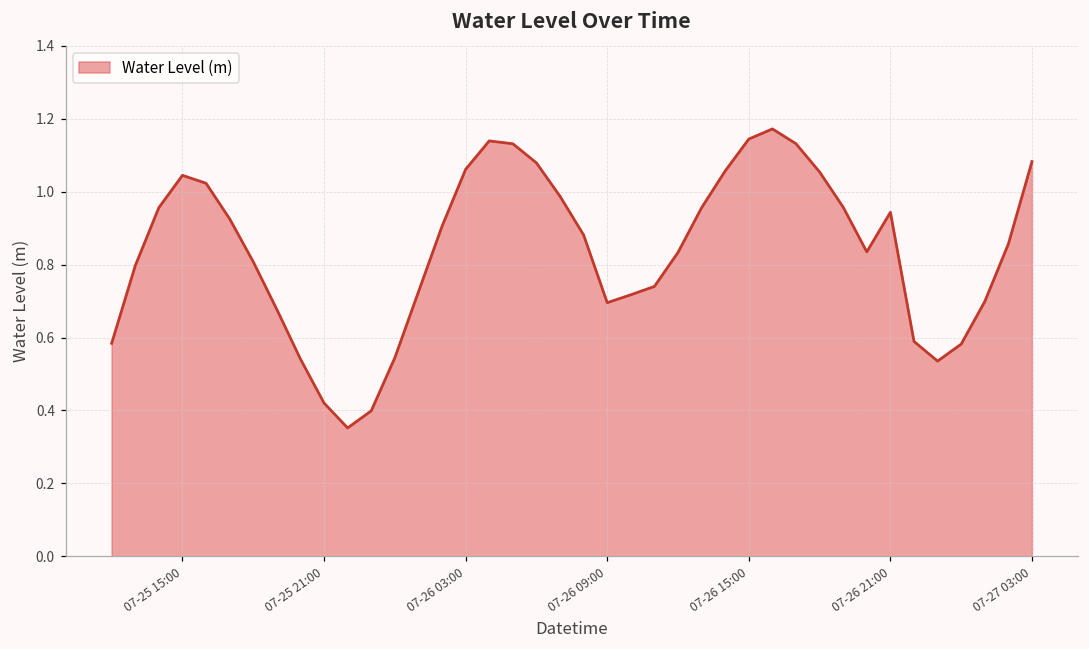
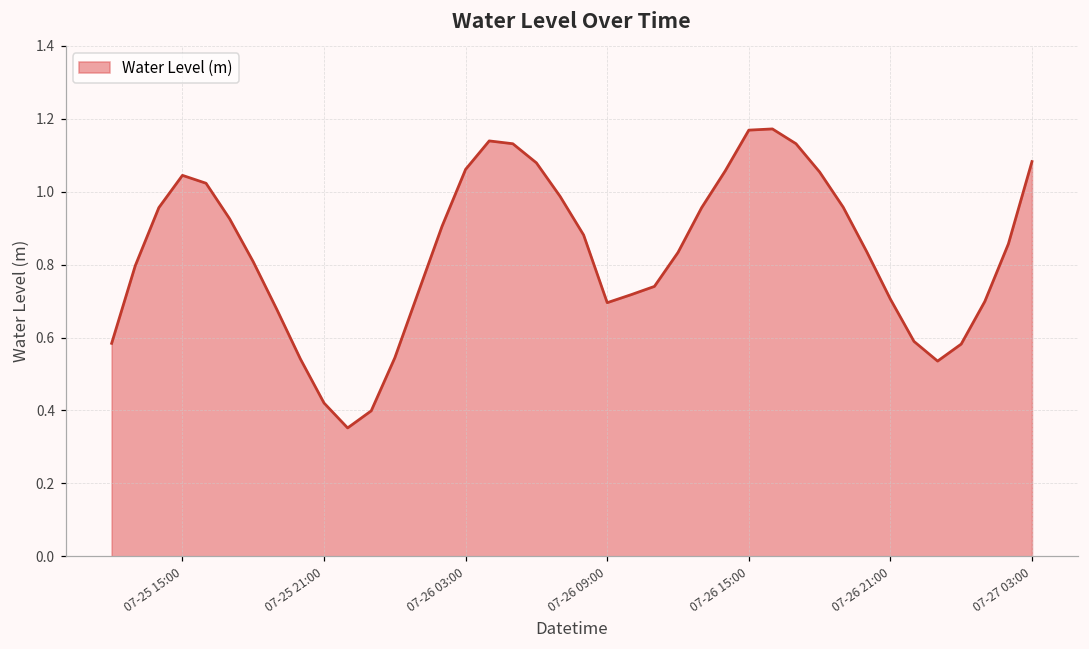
07-26 15:00: 1.14 -> 1.17
07-26 21:00: 0.94 -> 0.71
